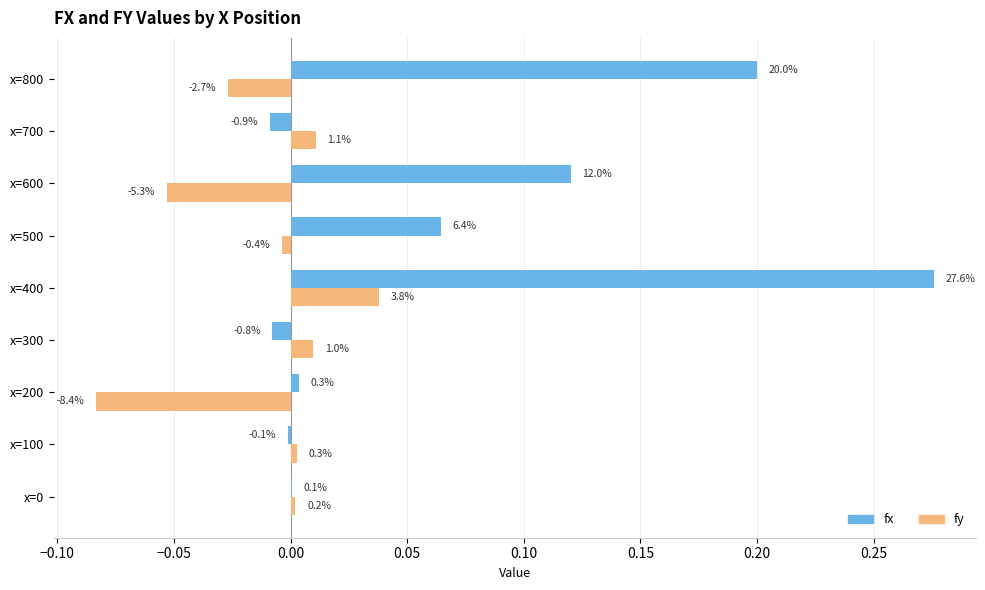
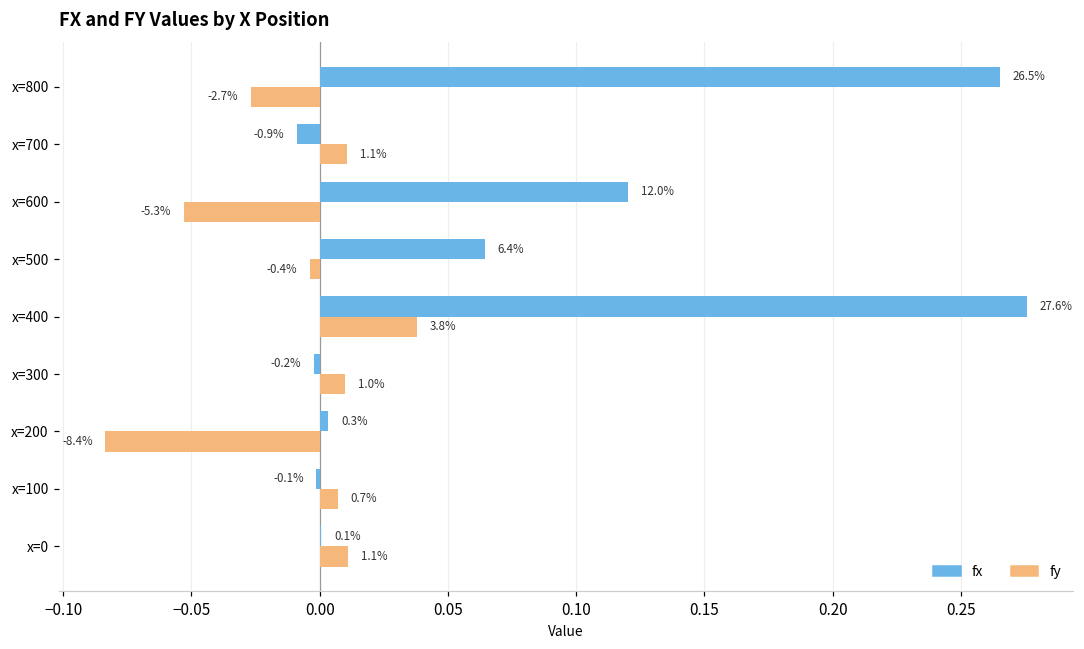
fx, x=800: 20.0% -> 26.5%
fx, x=300: -0.8% -> -0.2%
fy, x=100: 0.3% -> 0.7%
fy, x=0: 0.2% -> 1.1%
